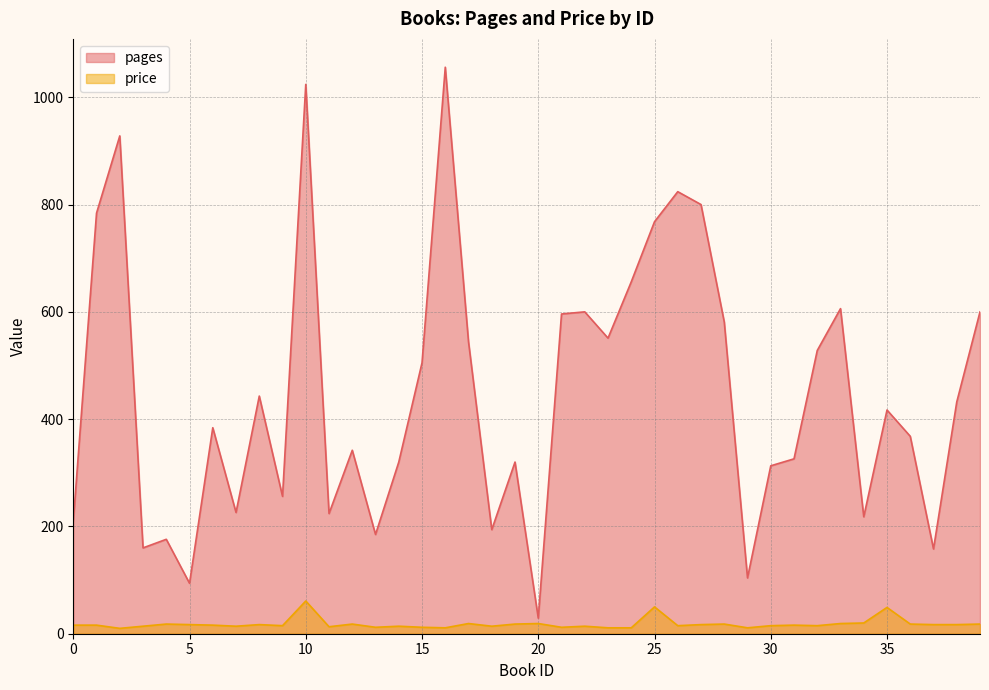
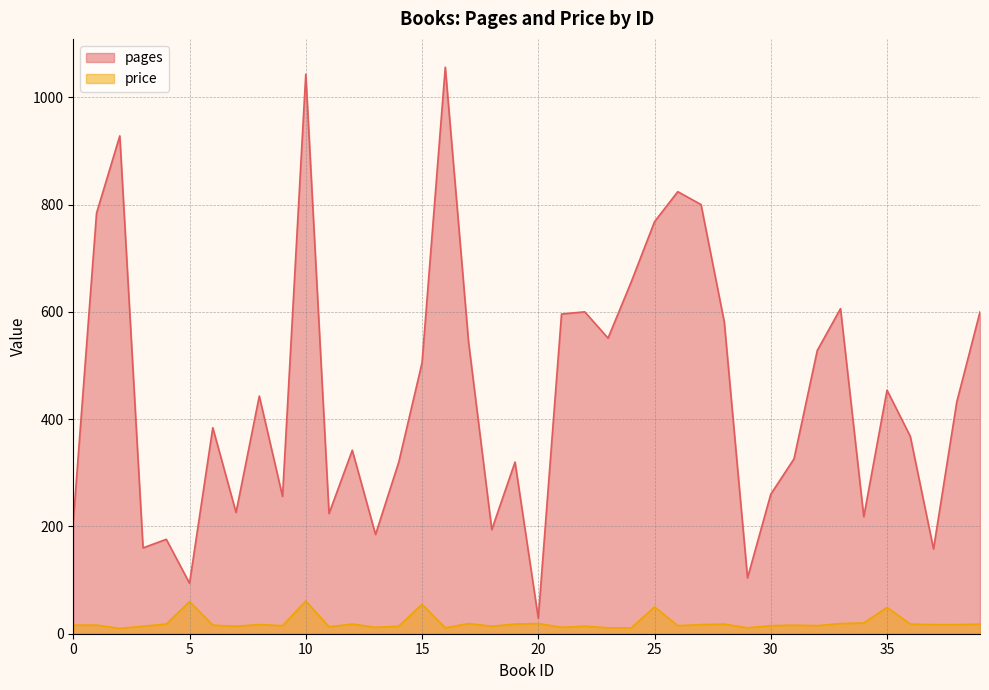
price, 5: 20 -> 60
pages, 10: 1020 -> 1040
price, 15: 10 -> 60
pages, 30: 310 -> 260
pages, 35: 420 -> 450
